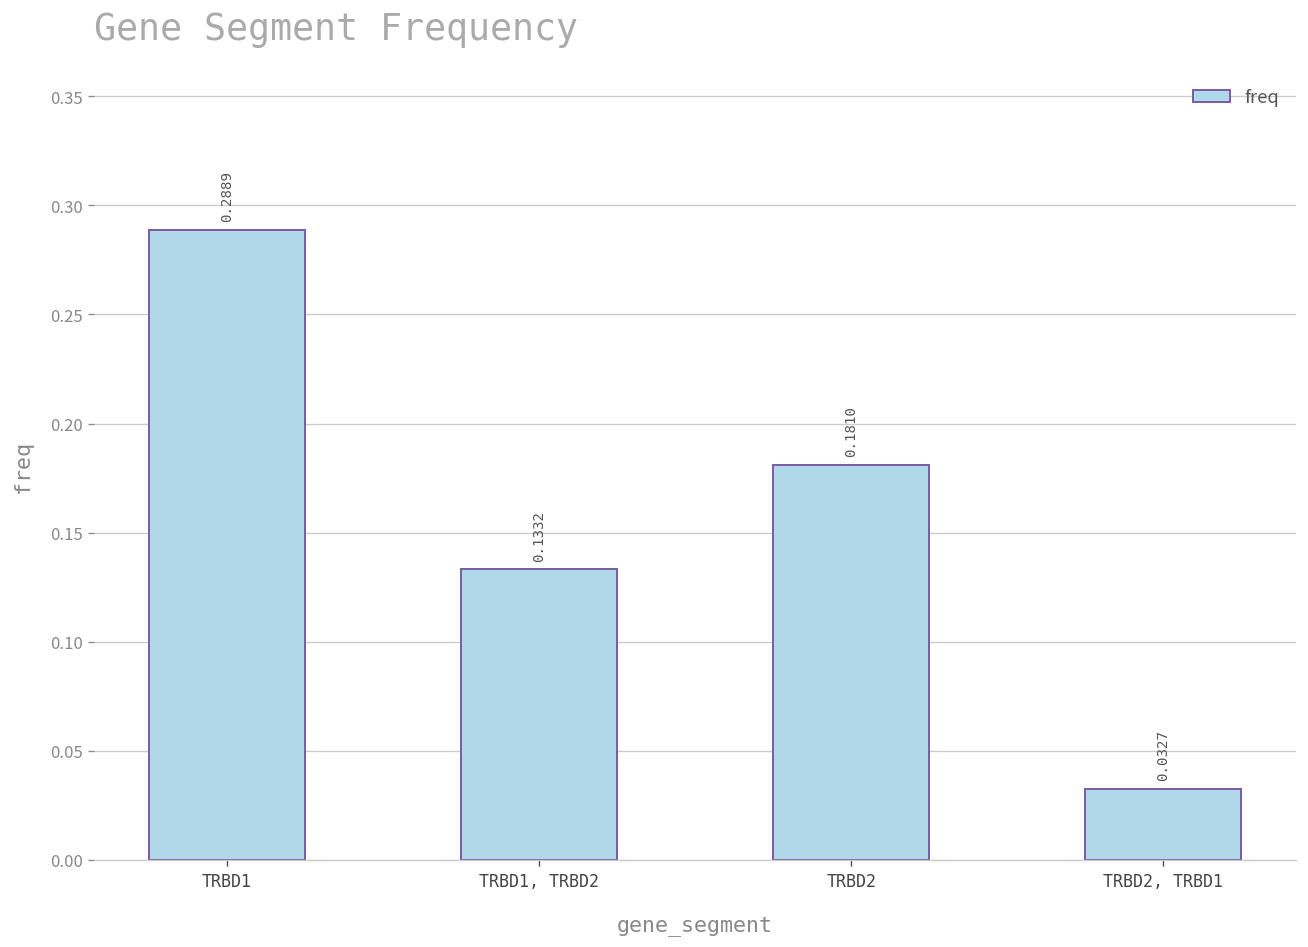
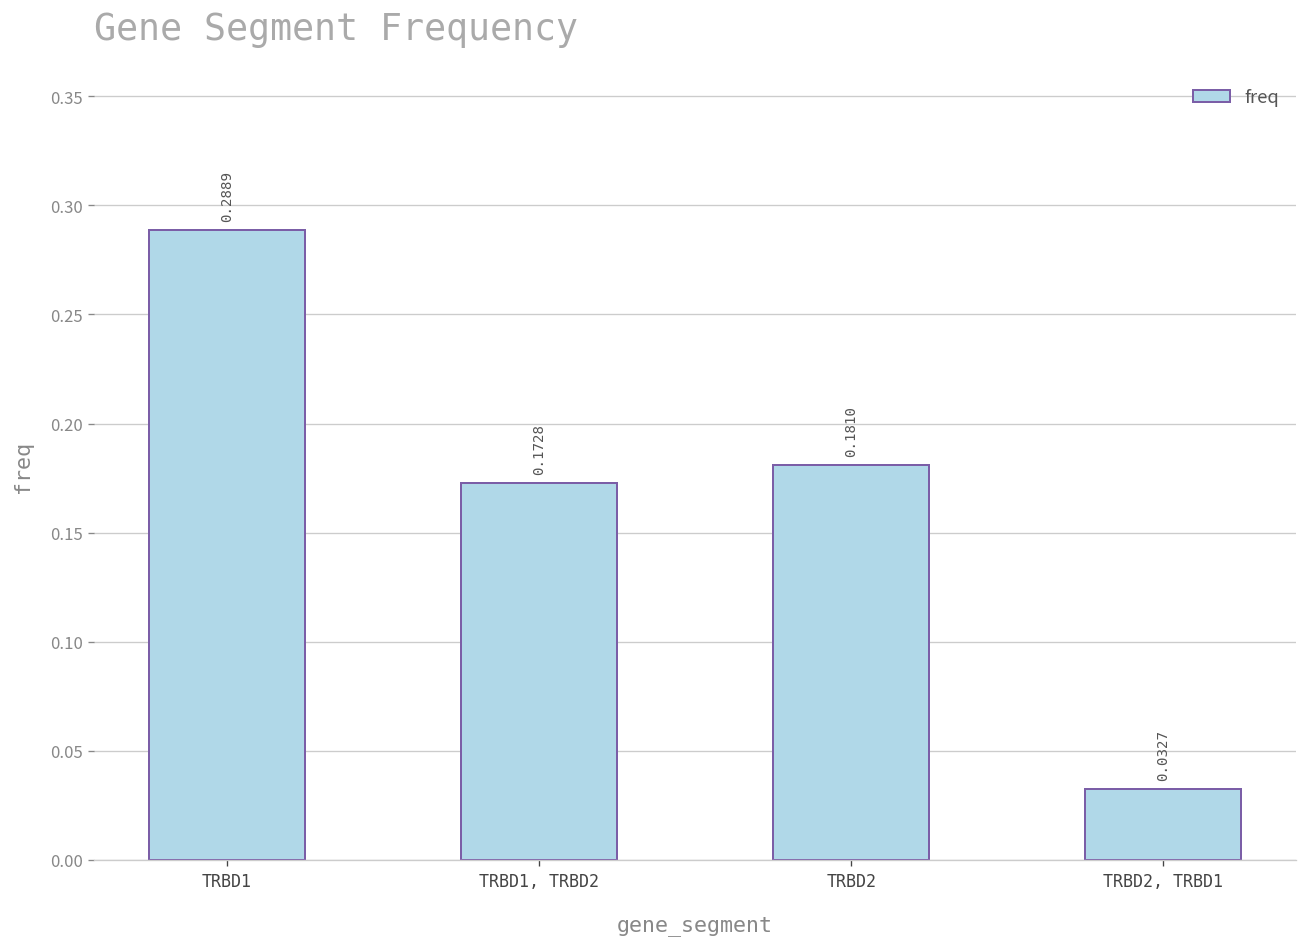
TRBD1, TRBD2: 0.1332 -> 0.1728
